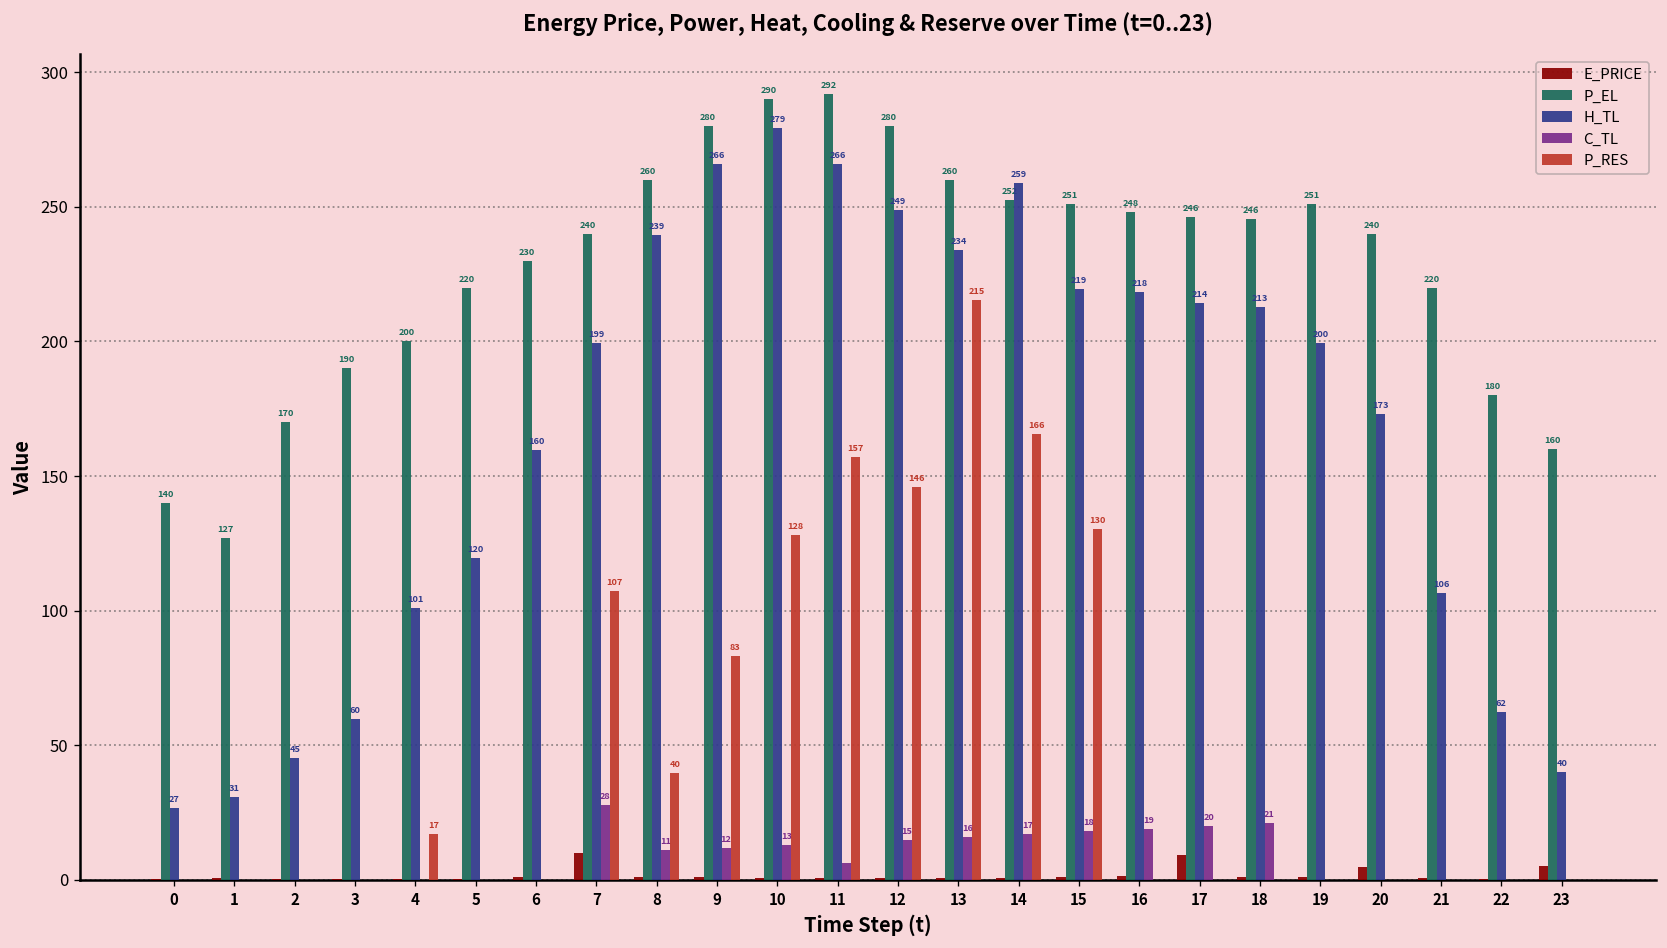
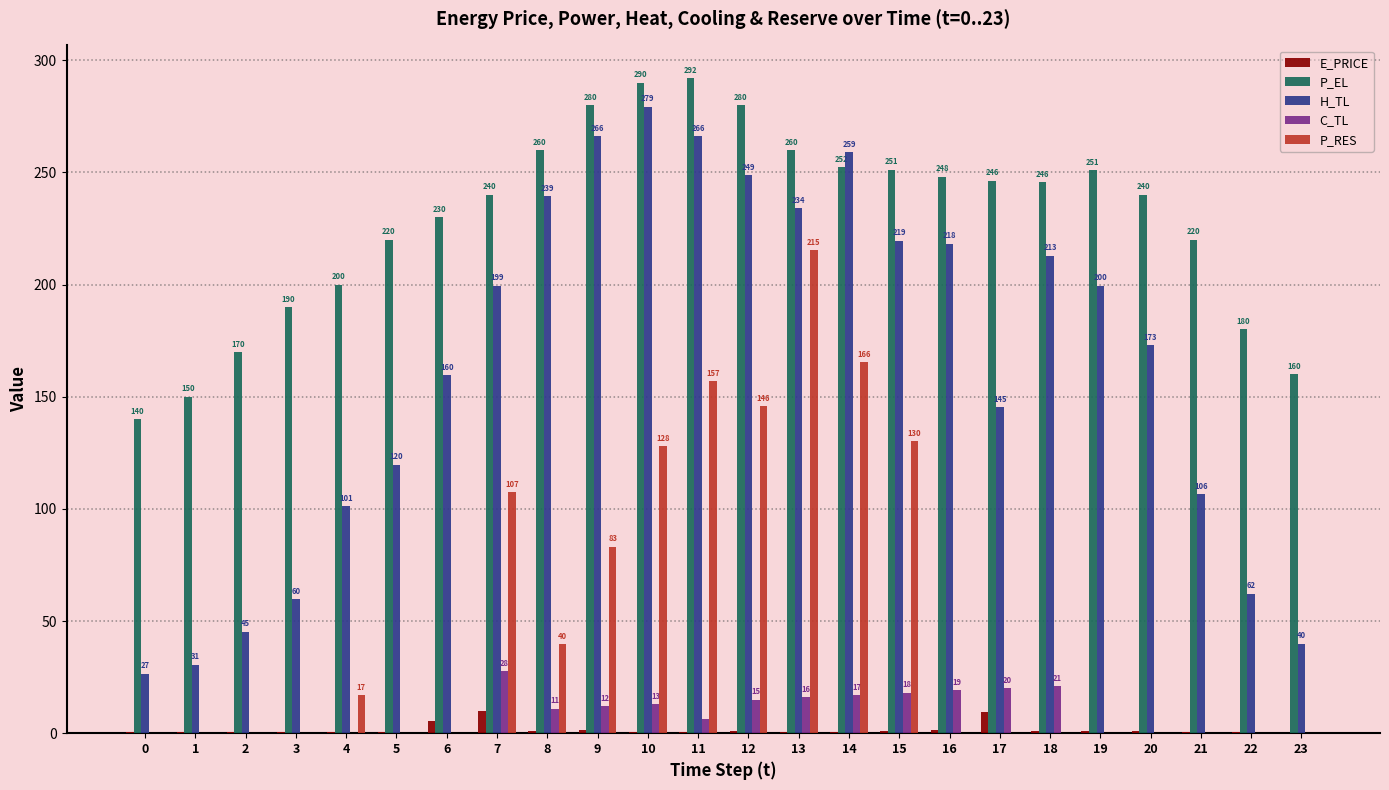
P_EL, 1: 127 -> 150
E_PRICE, 6: 1 -> 5
H_TL, 17: 214 -> 145
E_PRICE, 20: 5 -> 1
E_PRICE, 23: 5 -> 0
